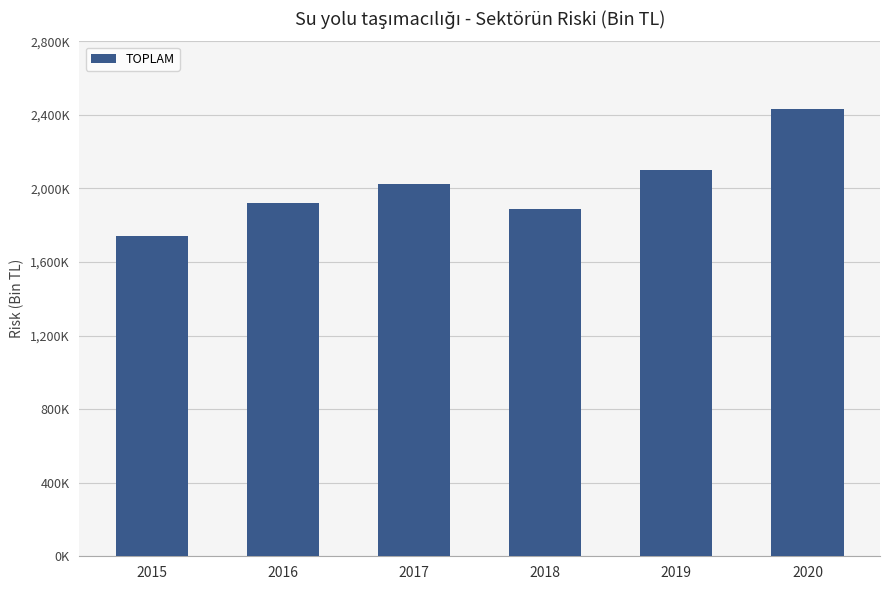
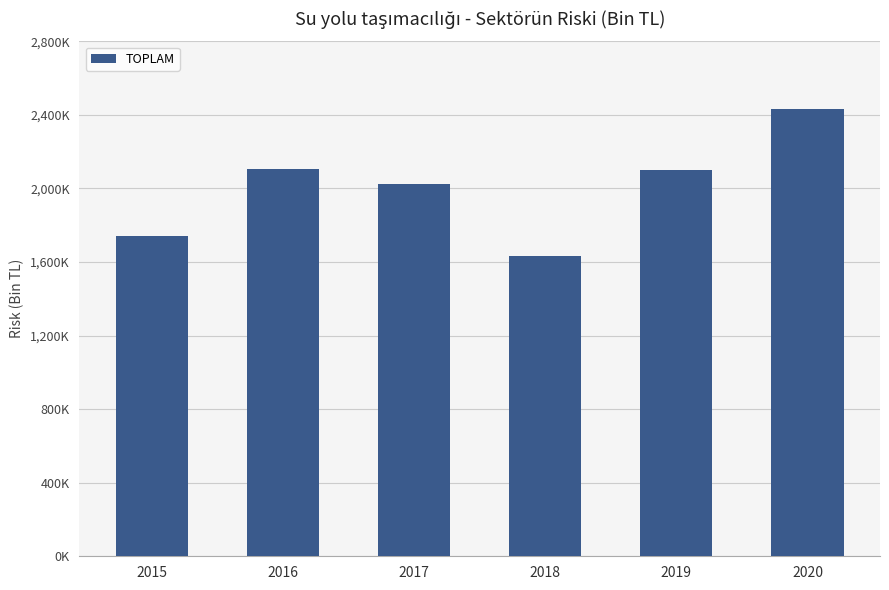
2016: 1,920,000 -> 2,110,000
2018: 1,890,000 -> 1,630,000
